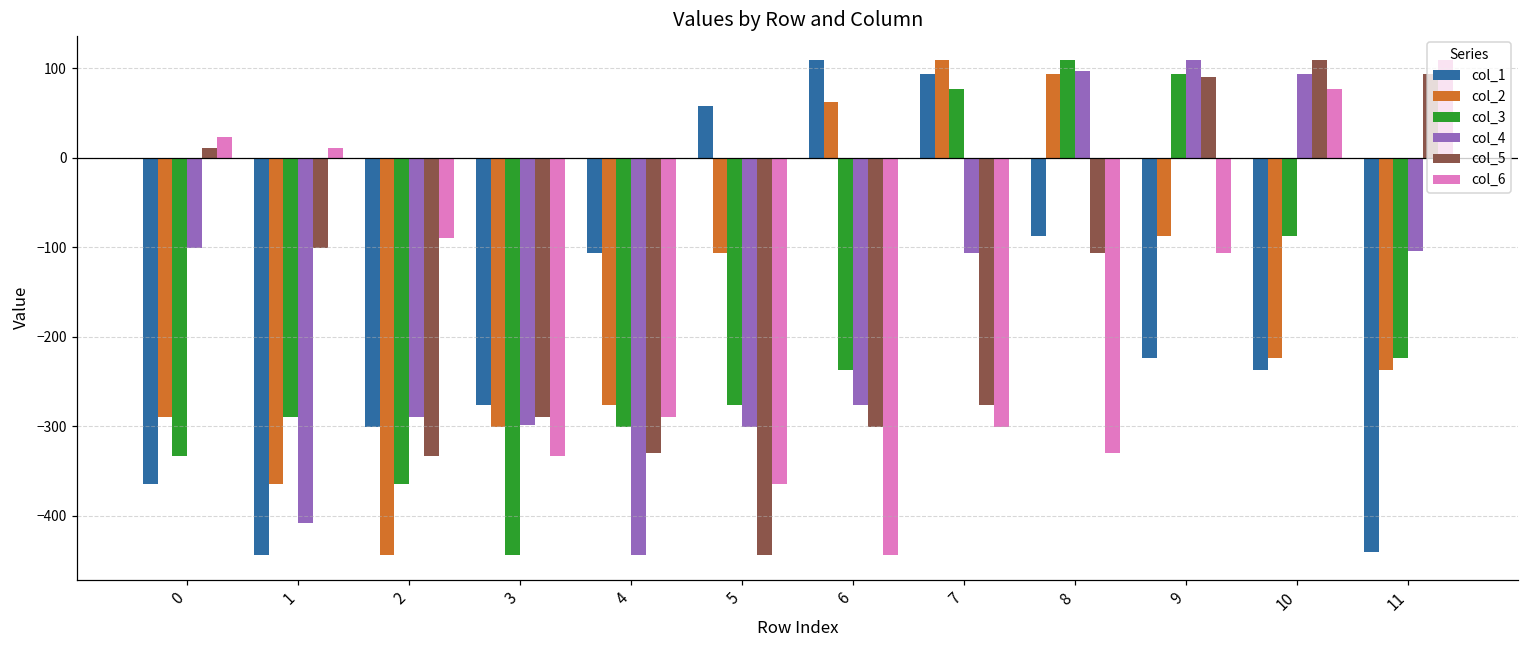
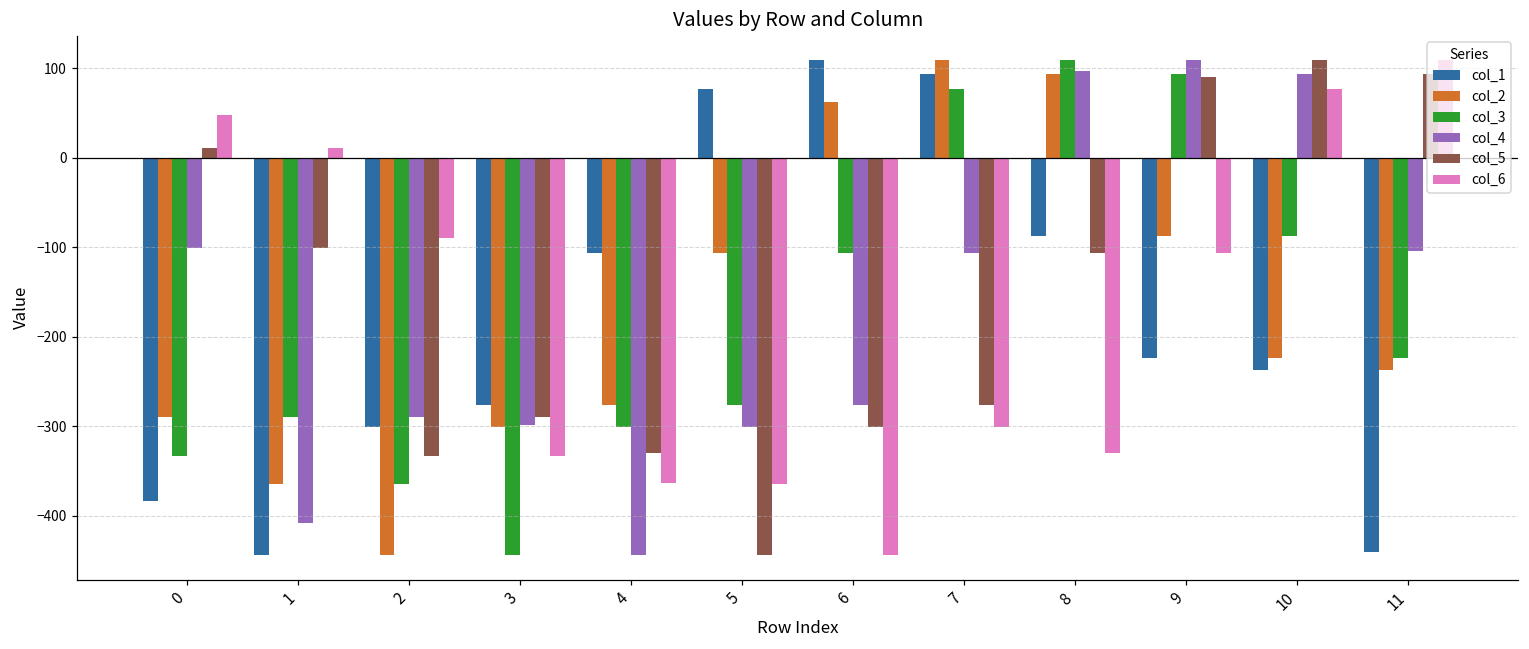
col_1, 0: -360 -> -380
col_6, 0: 20 -> 50
col_6, 4: -290 -> -360
col_1, 5: 60 -> 80
col_3, 6: -240 -> -110
